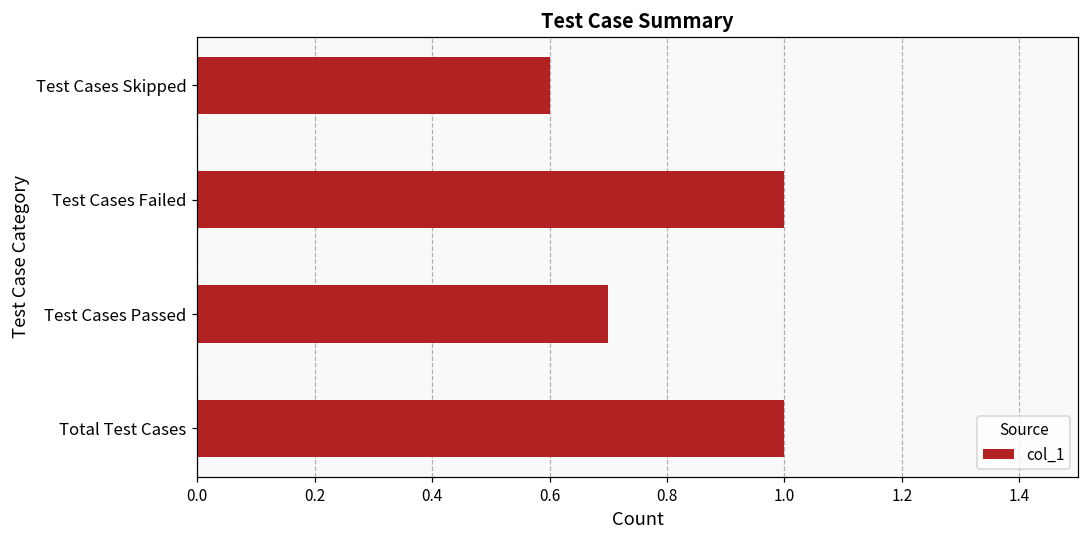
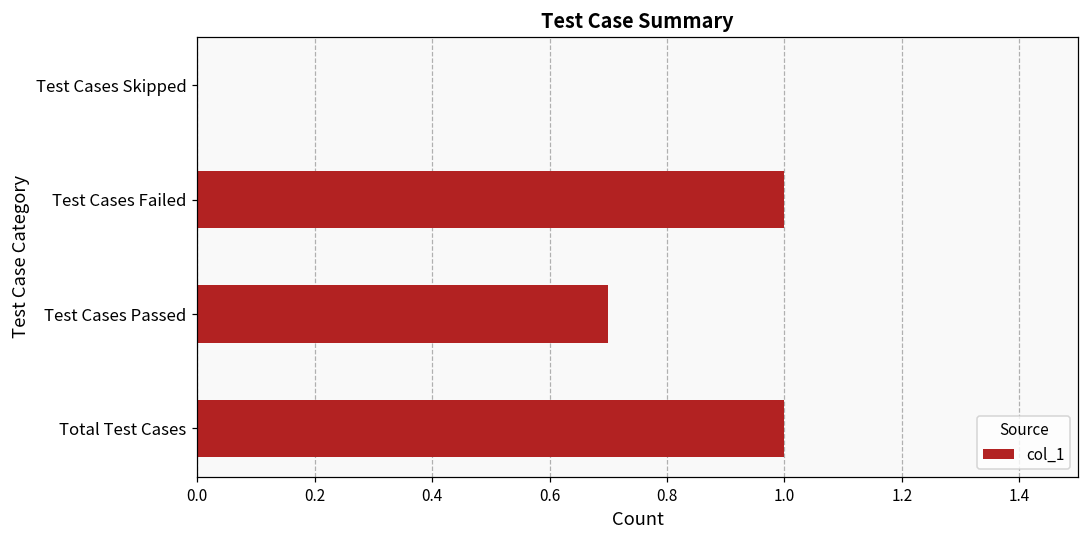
Test Cases Skipped: 0.6 -> 0.0
